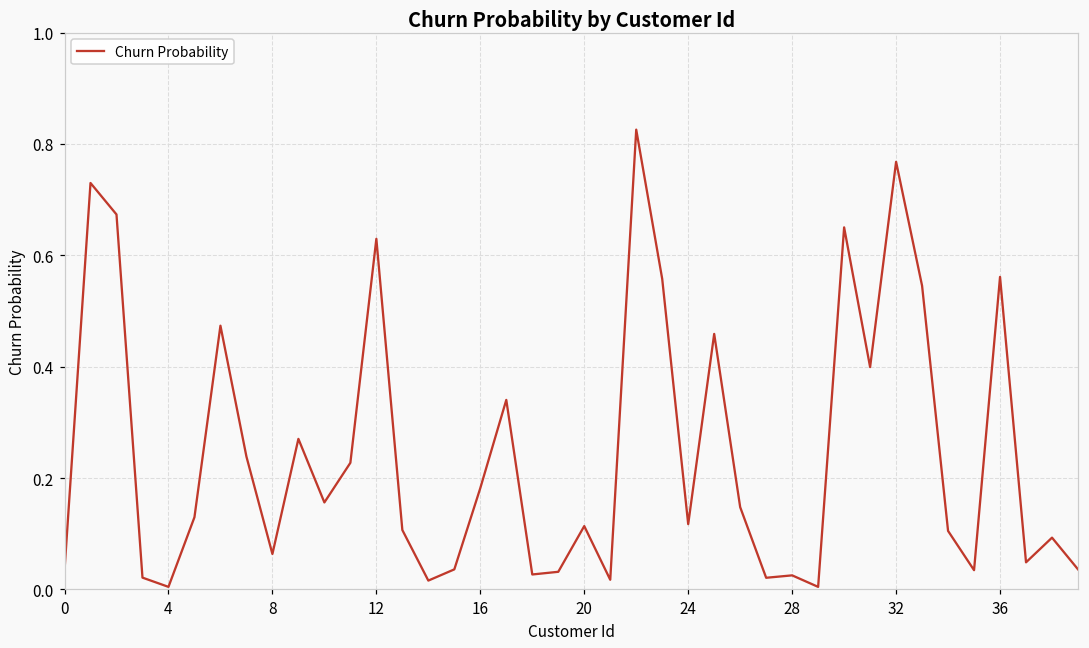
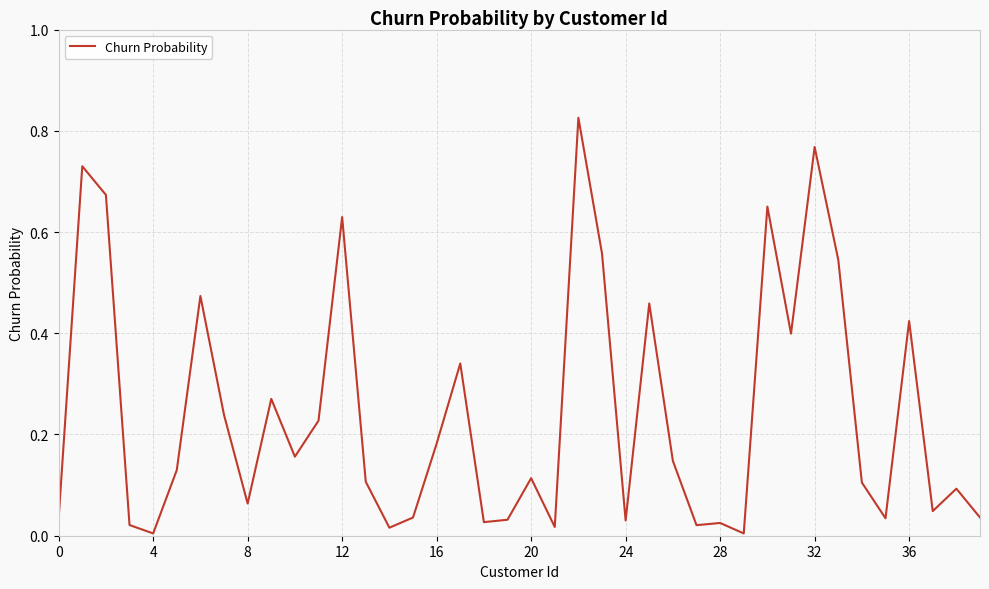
24: 0.12 -> 0.03
36: 0.56 -> 0.42
